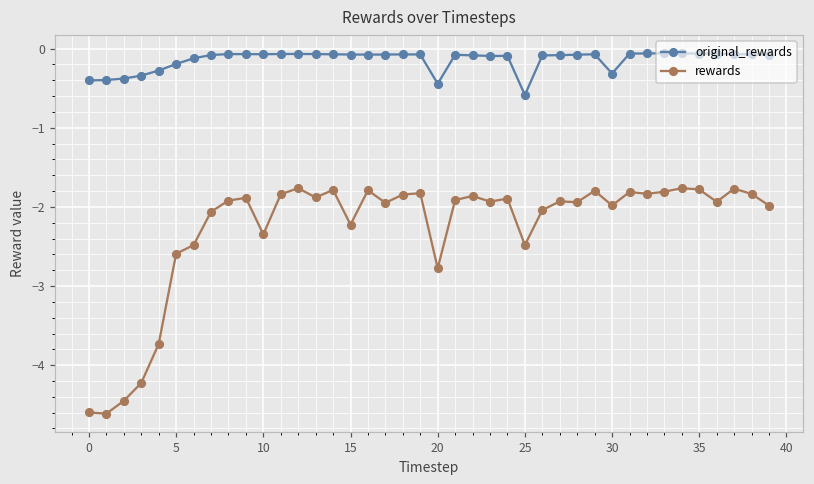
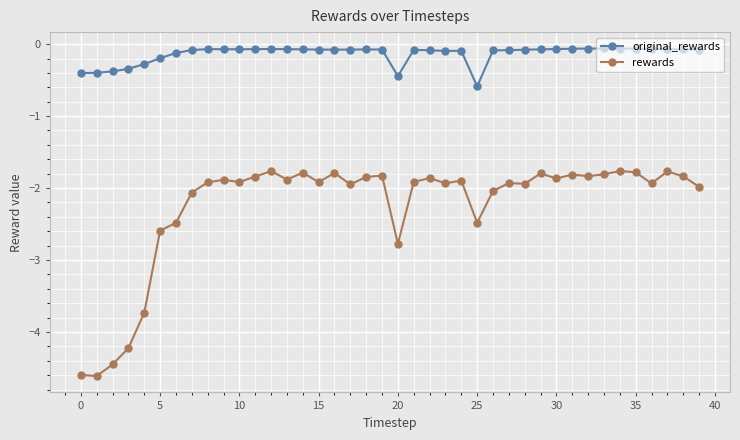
rewards, 10: -2.3 -> -1.9
rewards, 15: -2.2 -> -1.9
original_rewards, 30: -0.3 -> -0.1
rewards, 30: -2.0 -> -1.9
